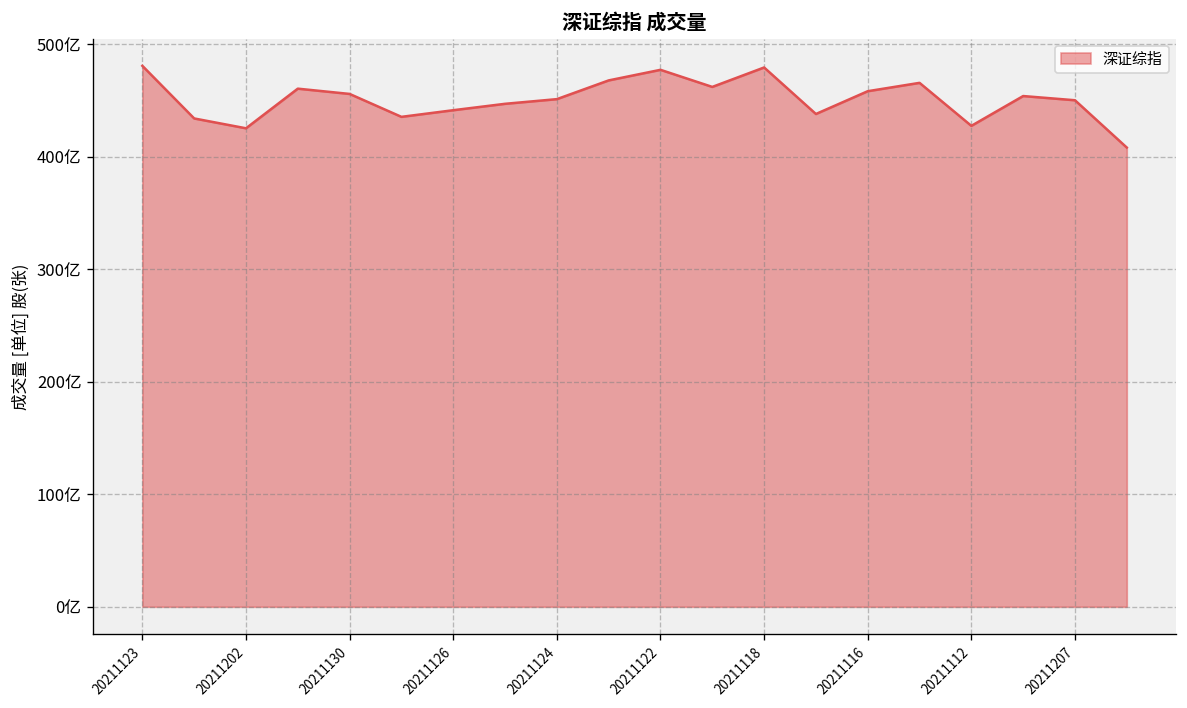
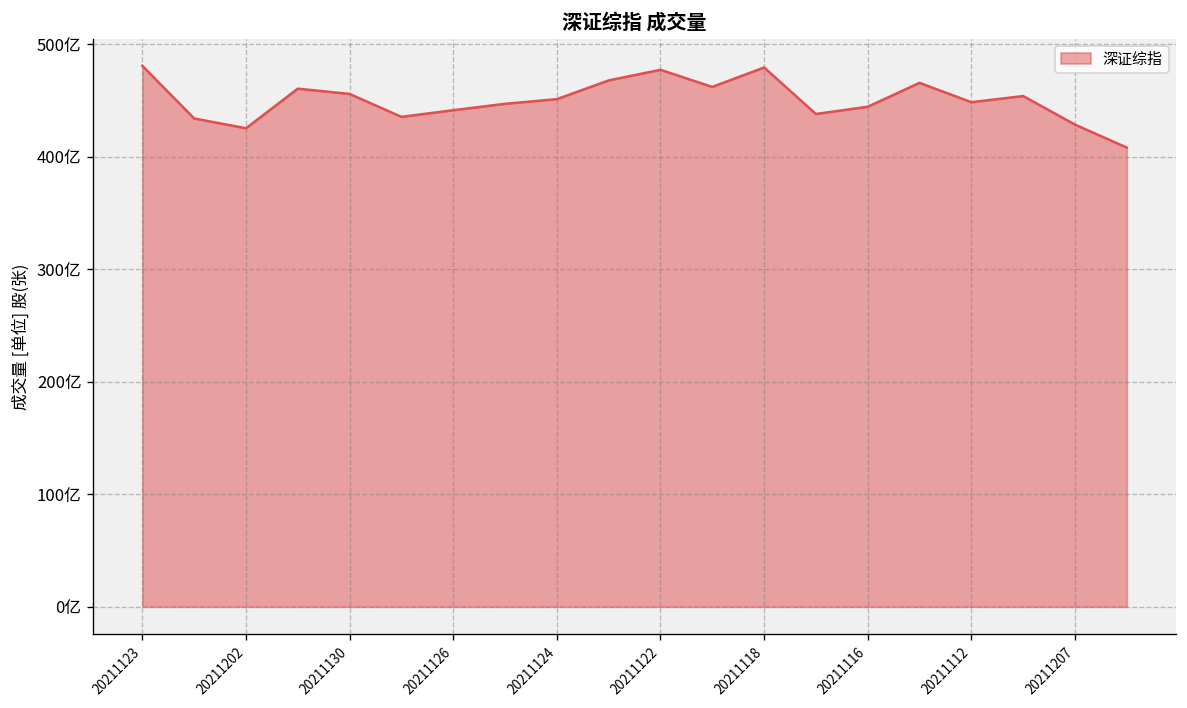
20211116: 460亿 -> 440亿
20211112: 430亿 -> 450亿
20211207: 450亿 -> 430亿
